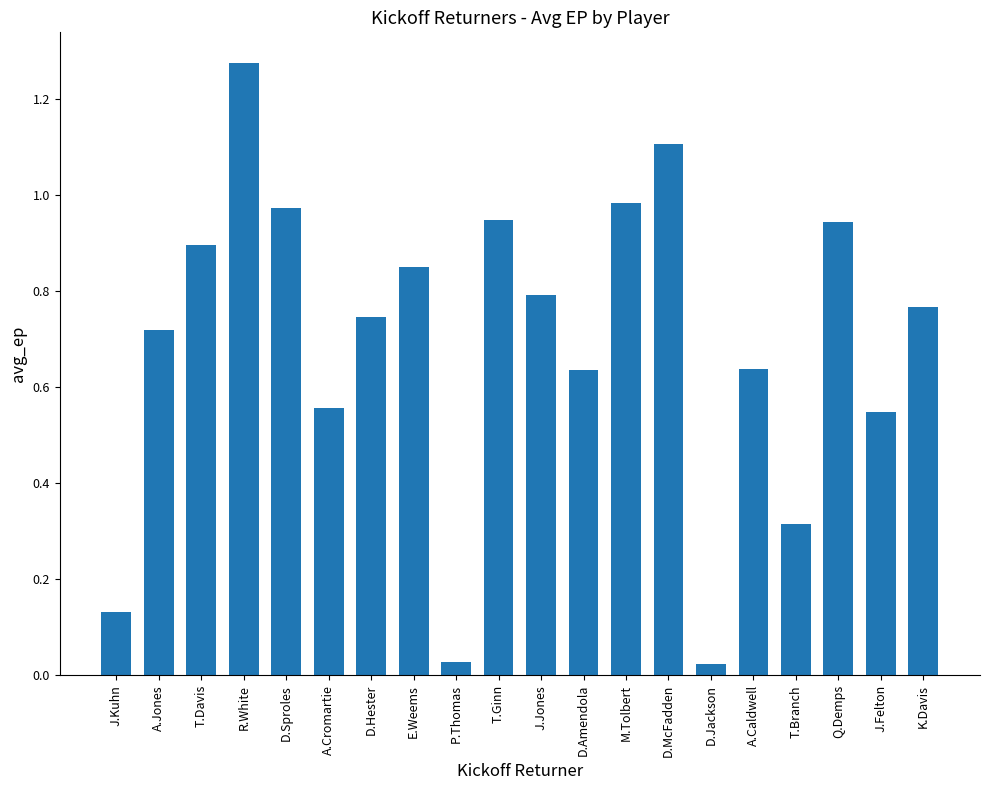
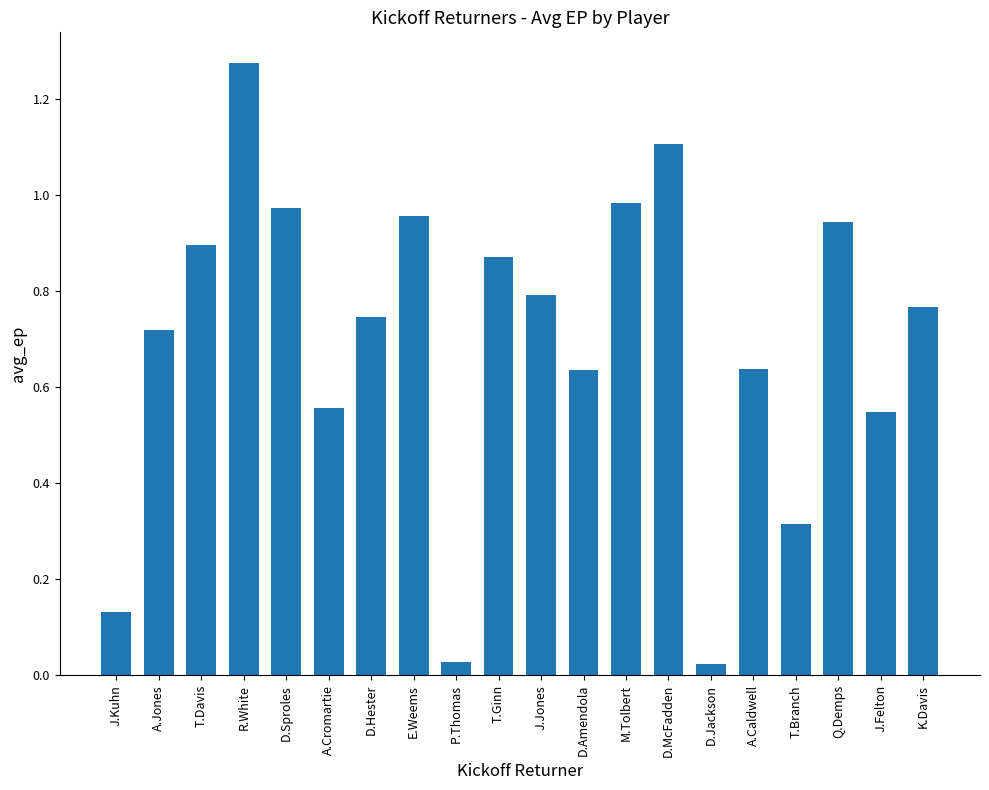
E.Weems: 0.85 -> 0.96
T.Ginn: 0.95 -> 0.87
